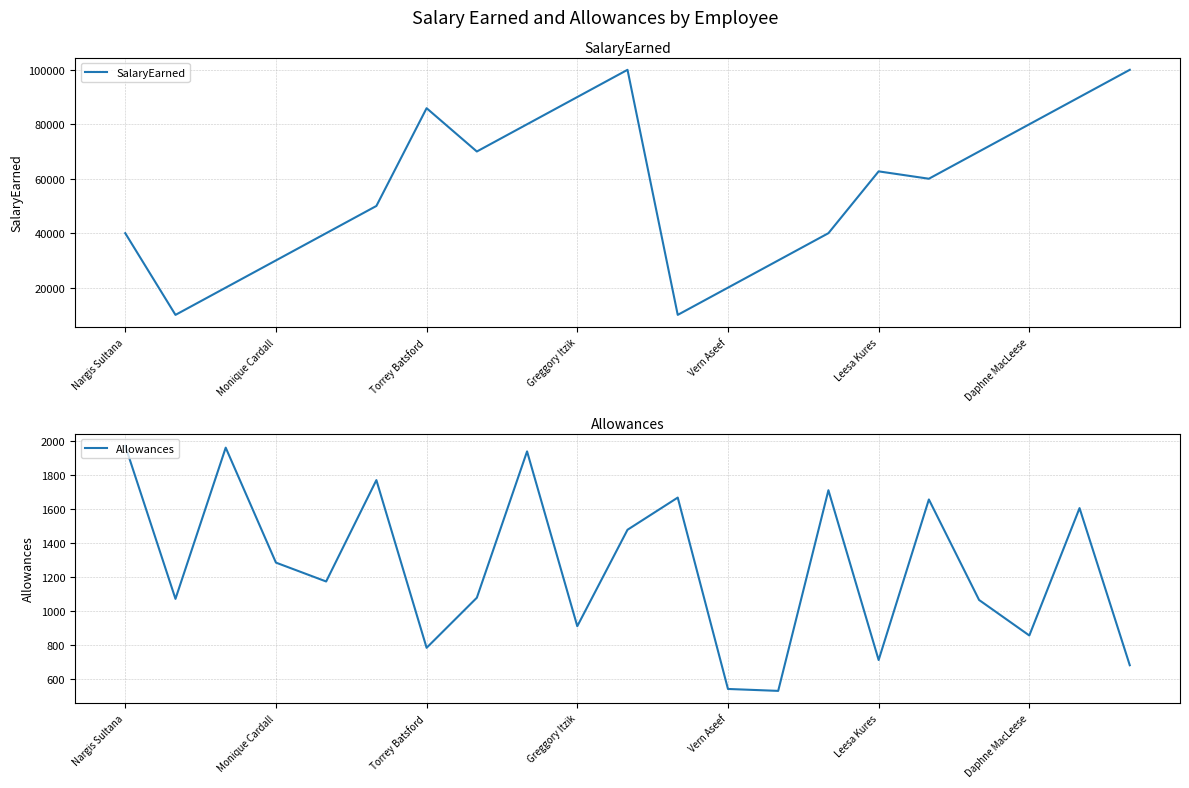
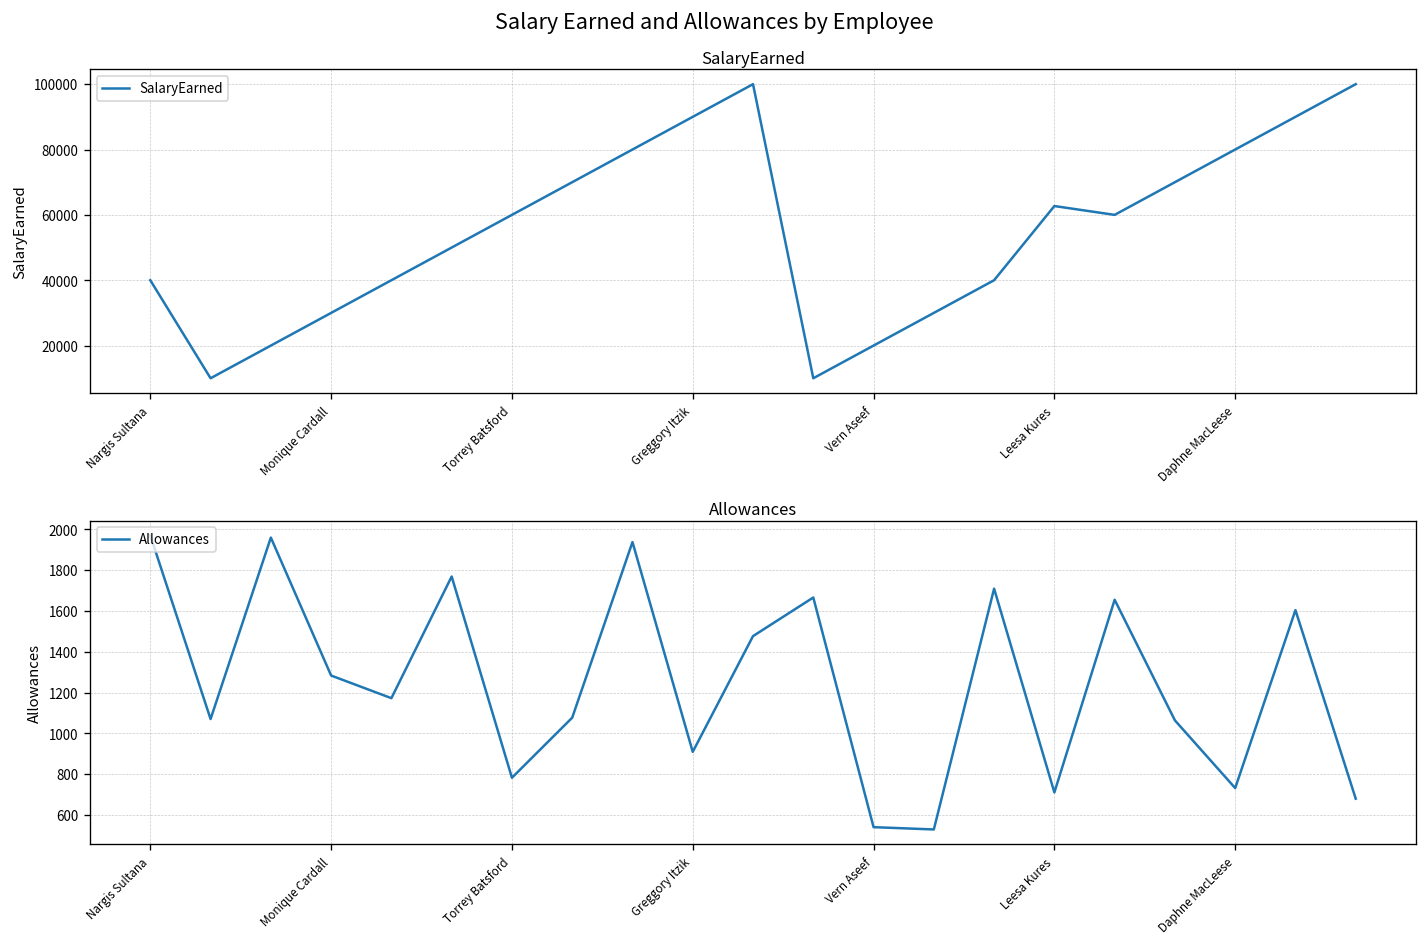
SalaryEarned, Torrey Batsford: 86000 -> 60000
Allowances, Daphne MacLeese: 850 -> 730
